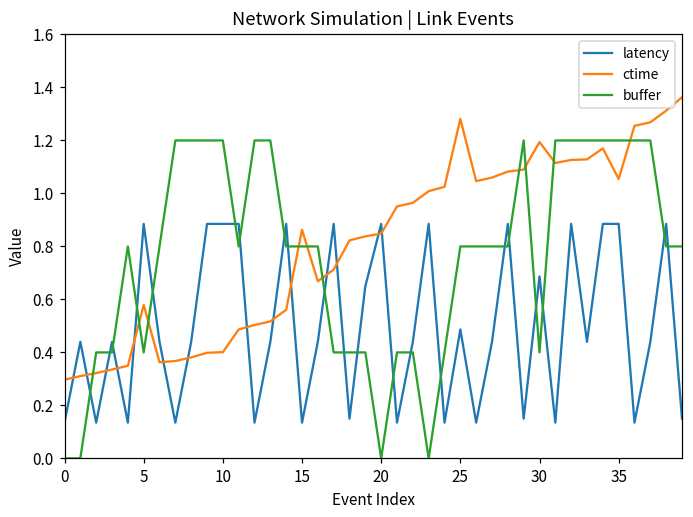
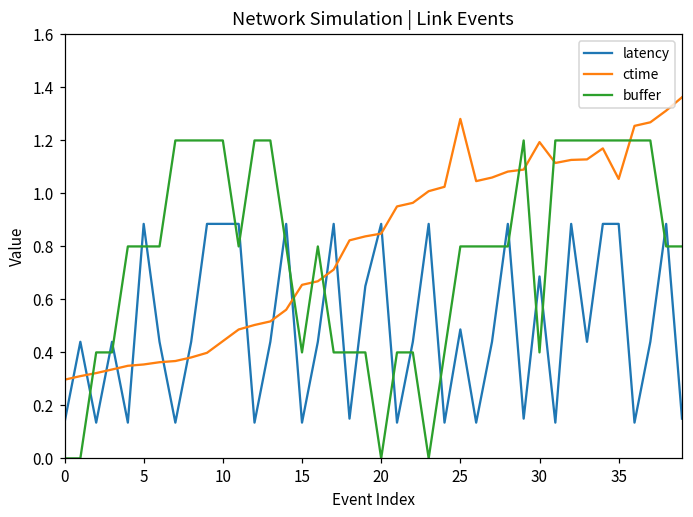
ctime, 5: 0.58 -> 0.35
buffer, 5: 0.40 -> 0.80
ctime, 10: 0.40 -> 0.44
ctime, 15: 0.86 -> 0.66
buffer, 15: 0.80 -> 0.40
